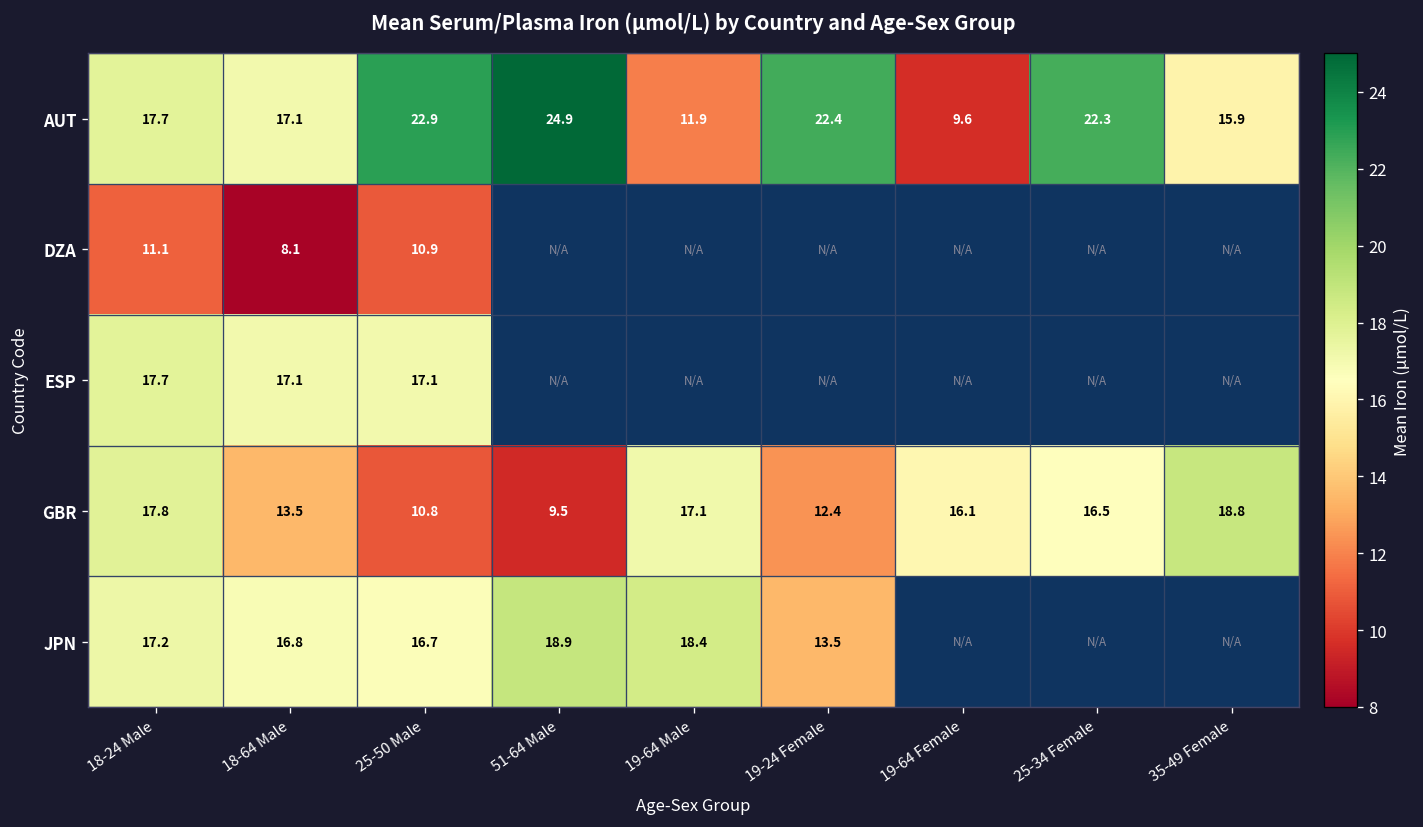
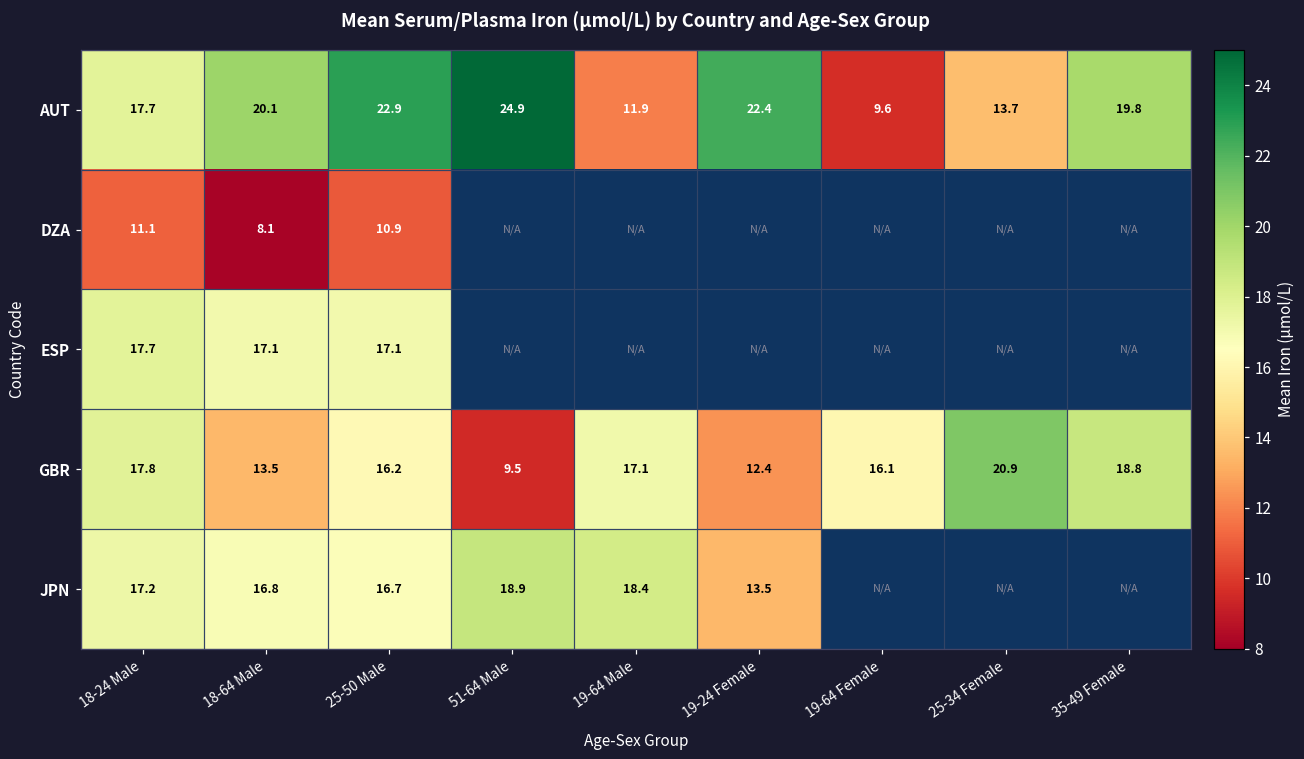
AUT, 18-64 Male: 17.1 -> 20.1
AUT, 25-34 Female: 22.3 -> 13.7
AUT, 35-49 Female: 15.9 -> 19.8
GBR, 25-50 Male: 10.8 -> 16.2
GBR, 25-34 Female: 16.5 -> 20.9
